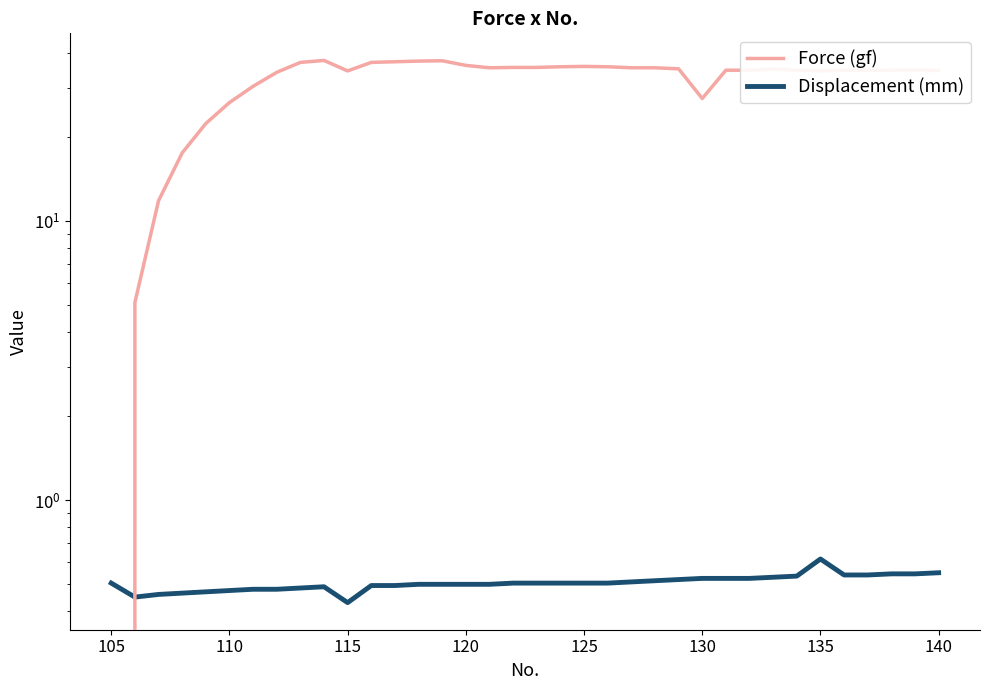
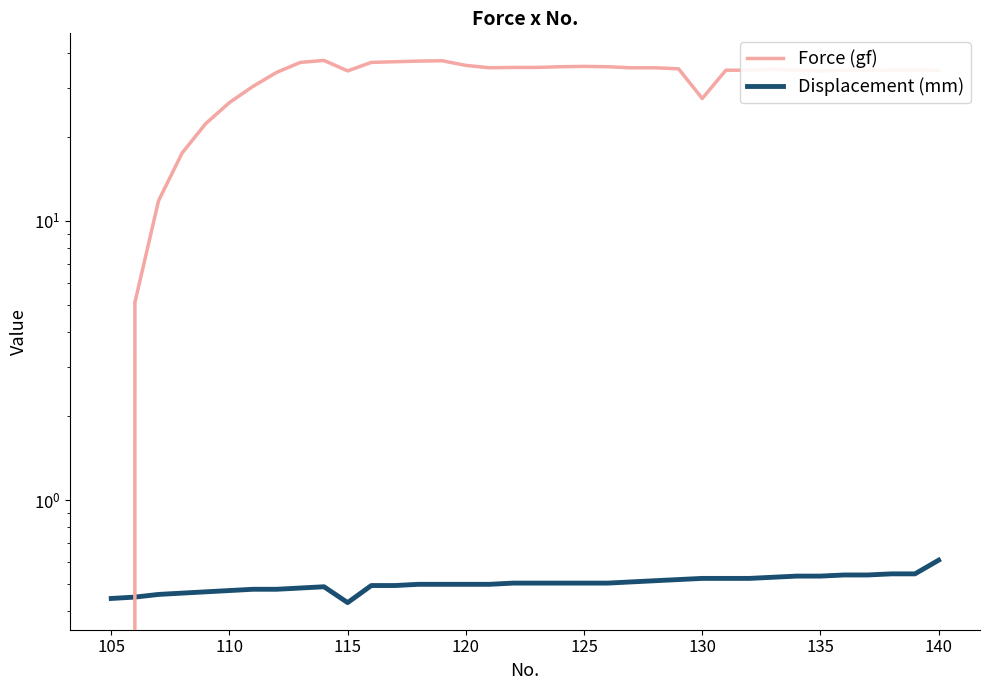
Displacement (mm), 105: 0.51 -> 0.45
Displacement (mm), 135: 0.62 -> 0.54
Displacement (mm), 140: 0.55 -> 0.61
